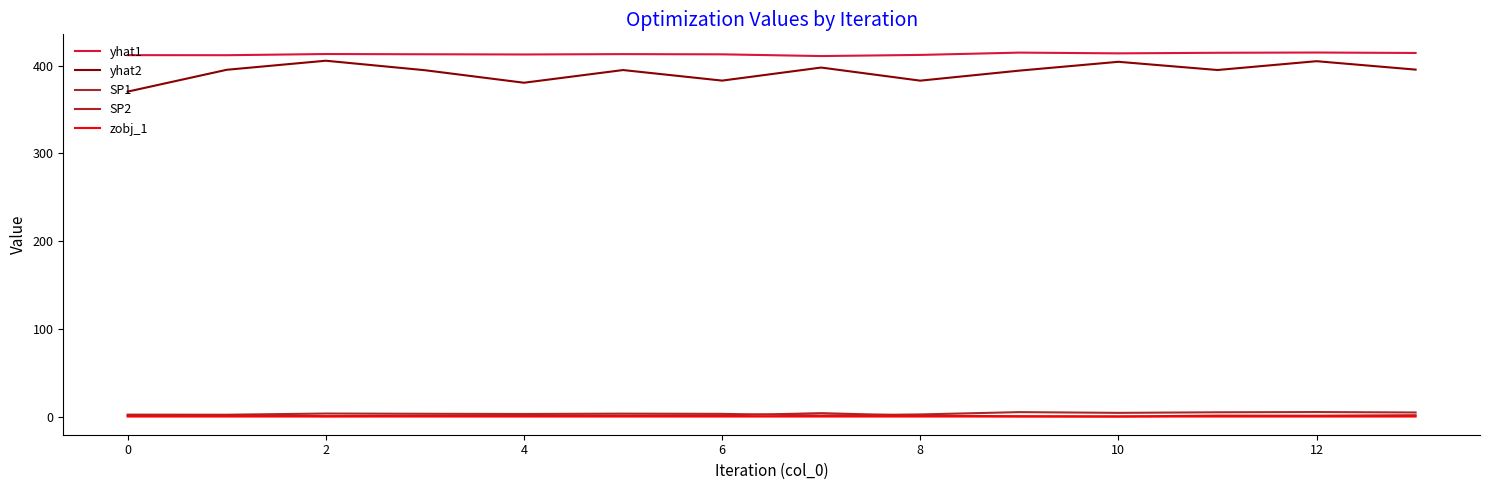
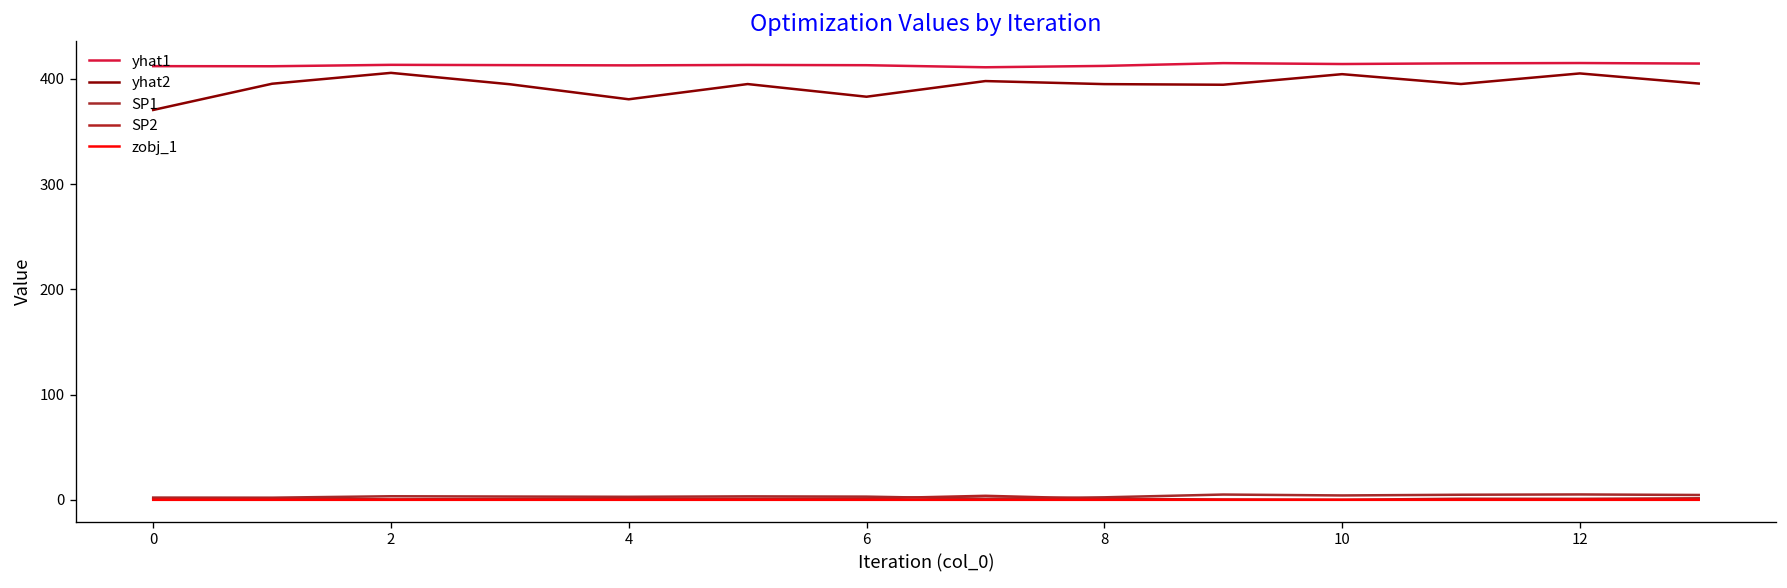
yhat2, 8: 380 -> 390
